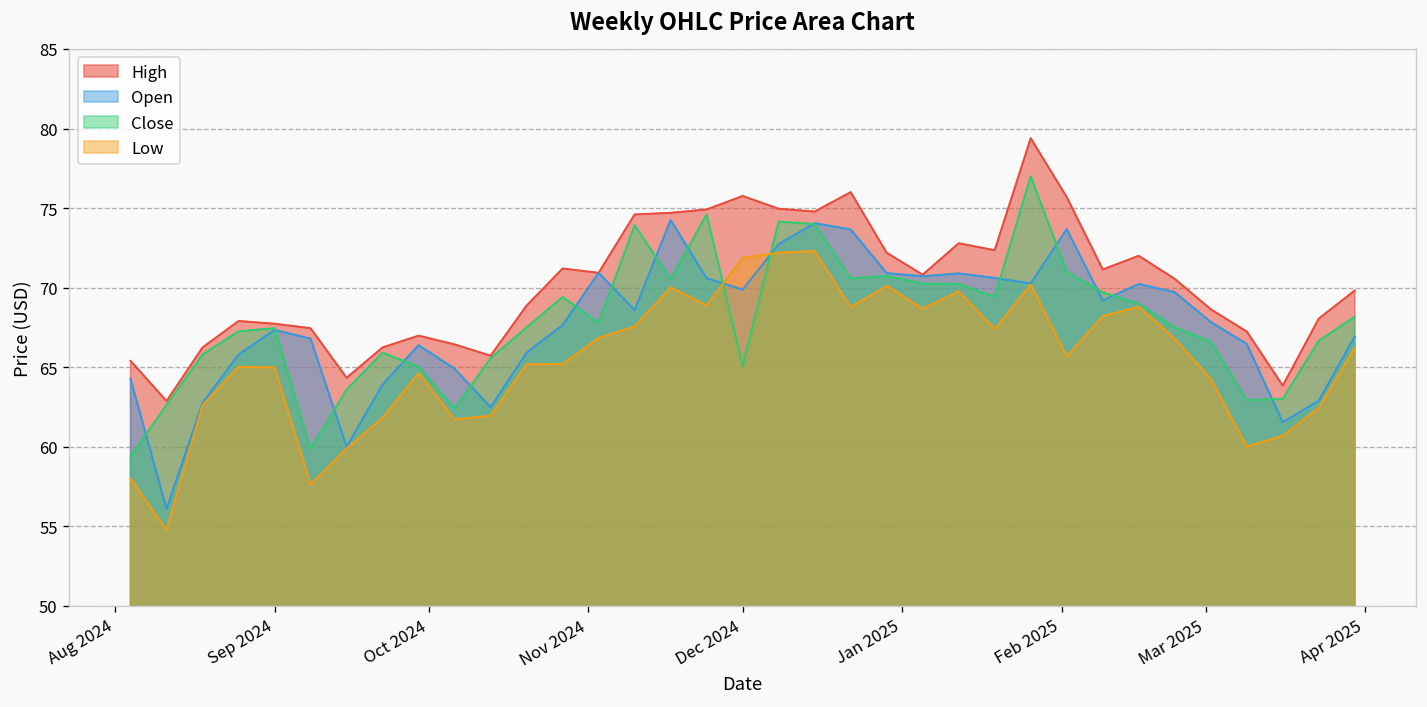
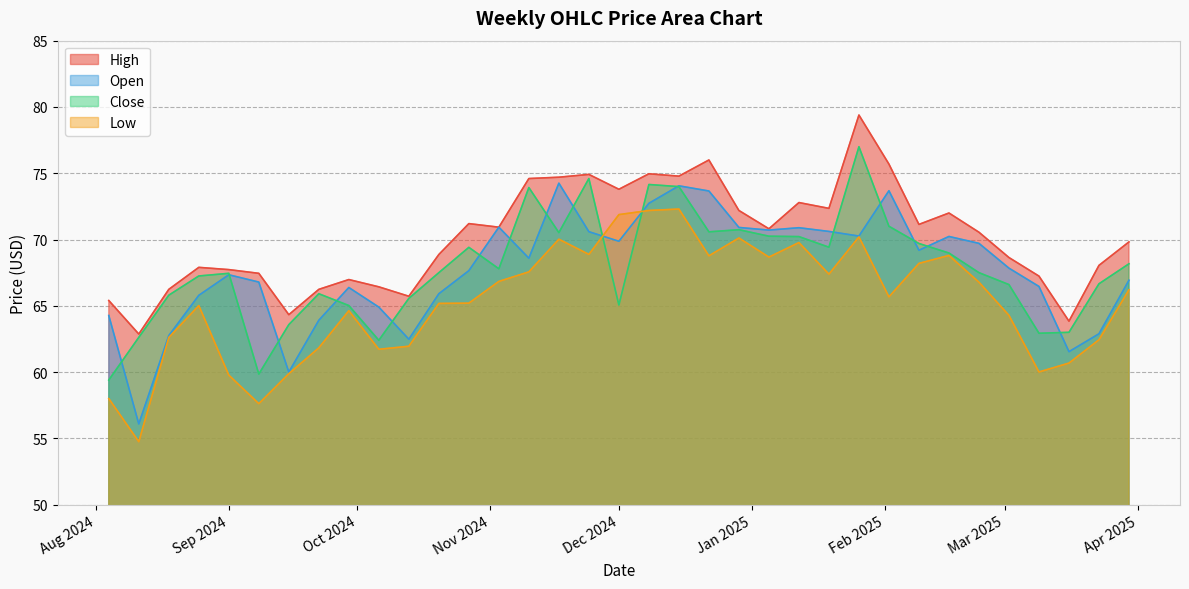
Low, Sep 2024: 65.0 -> 59.8
High, Dec 2024: 75.8 -> 73.8
